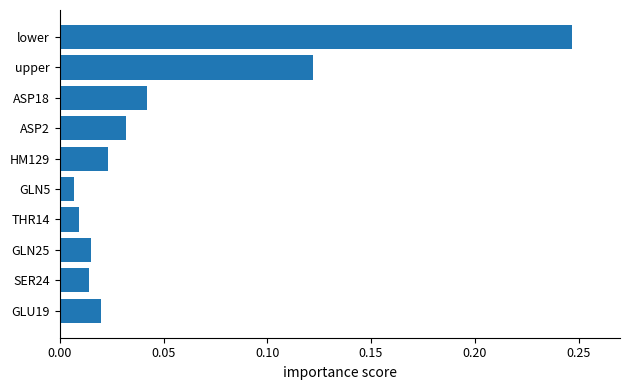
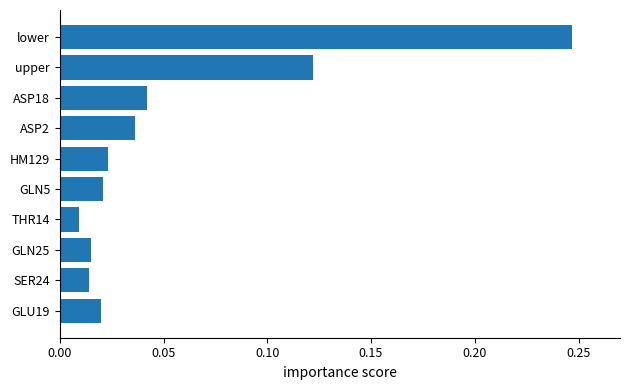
ASP2: 0.032 -> 0.036
GLN5: 0.007 -> 0.021
